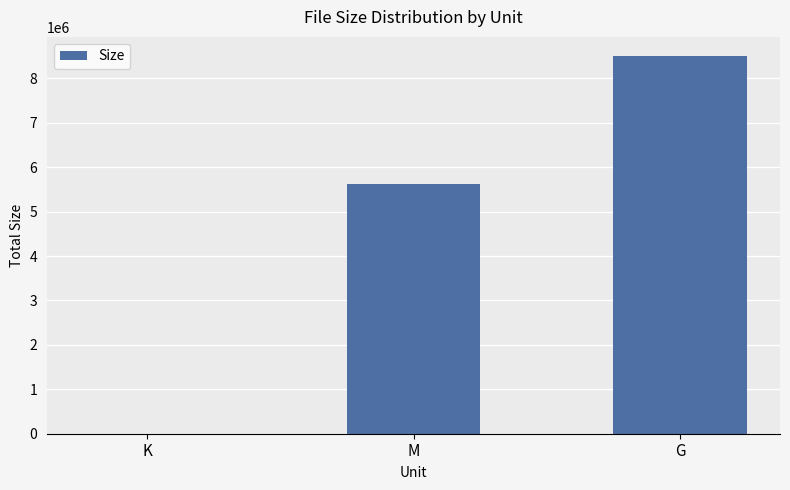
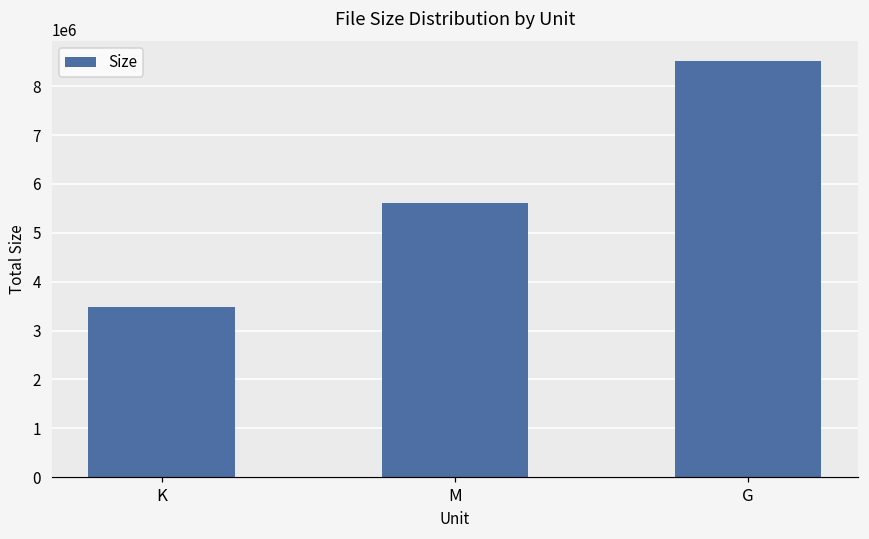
K: 0 -> 3500000
